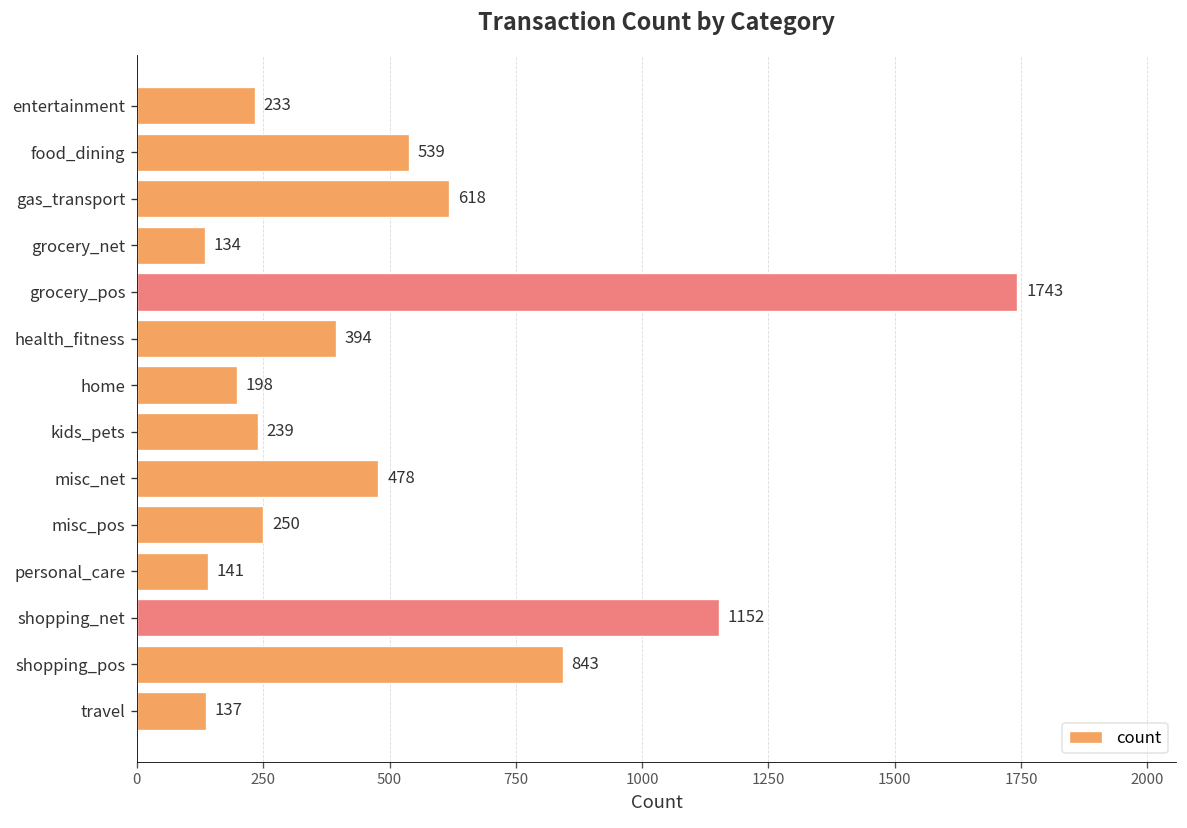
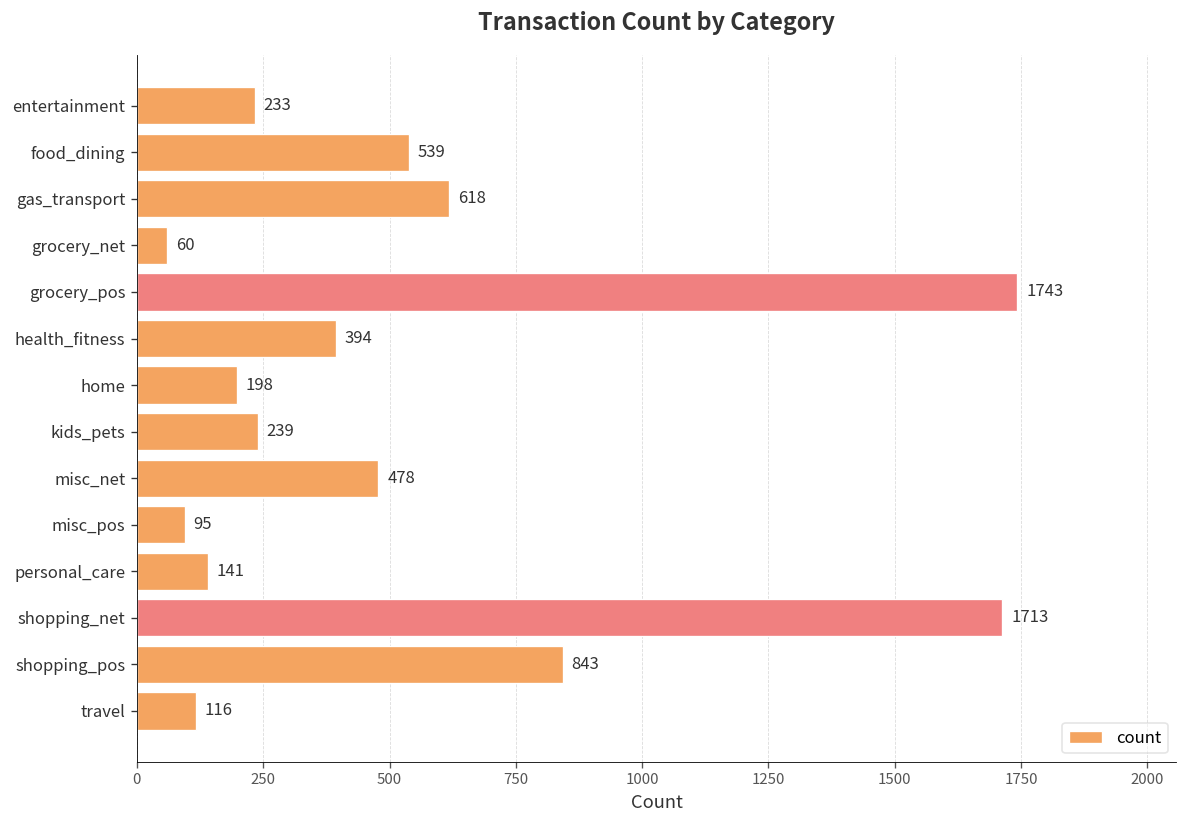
grocery_net: 134 -> 60
misc_pos: 250 -> 95
shopping_net: 1152 -> 1713
travel: 137 -> 116
